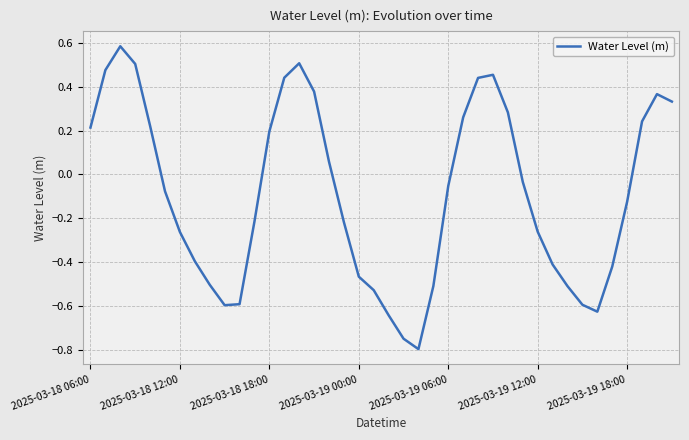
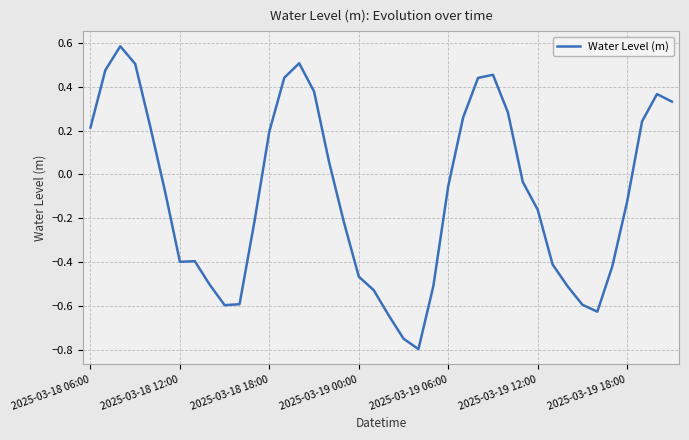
2025-03-18 12:00: -0.26 -> -0.40
2025-03-19 12:00: -0.26 -> -0.16
